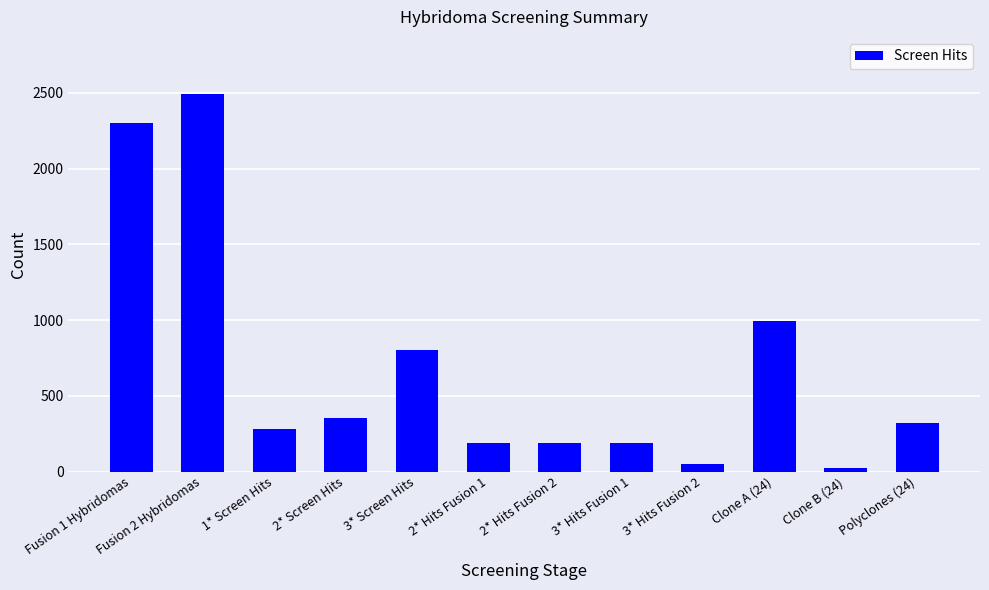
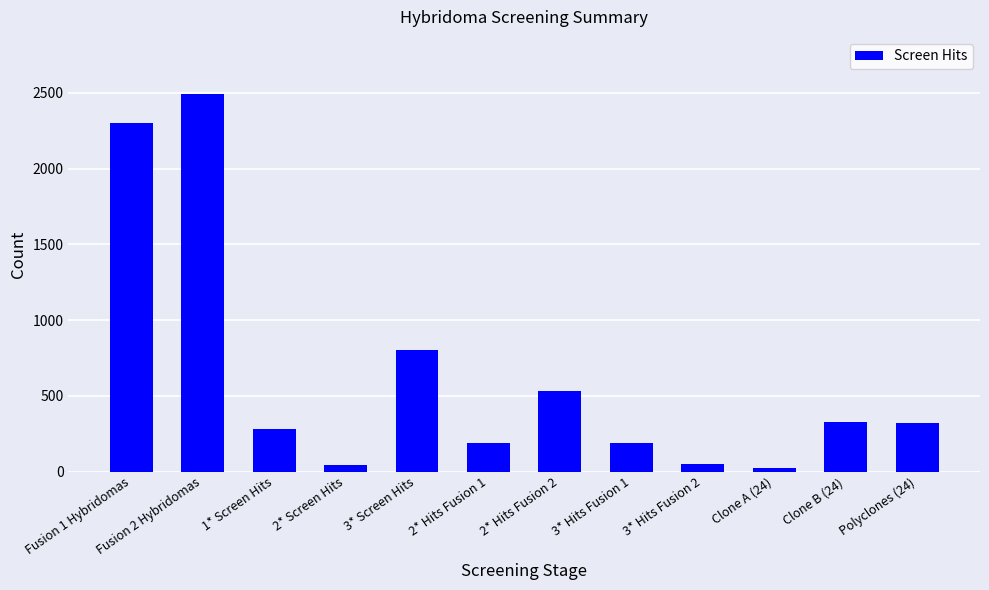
2* Screen Hits: 360 -> 40
2* Hits Fusion 2: 190 -> 530
Clone A (24): 990 -> 20
Clone B (24): 20 -> 330
